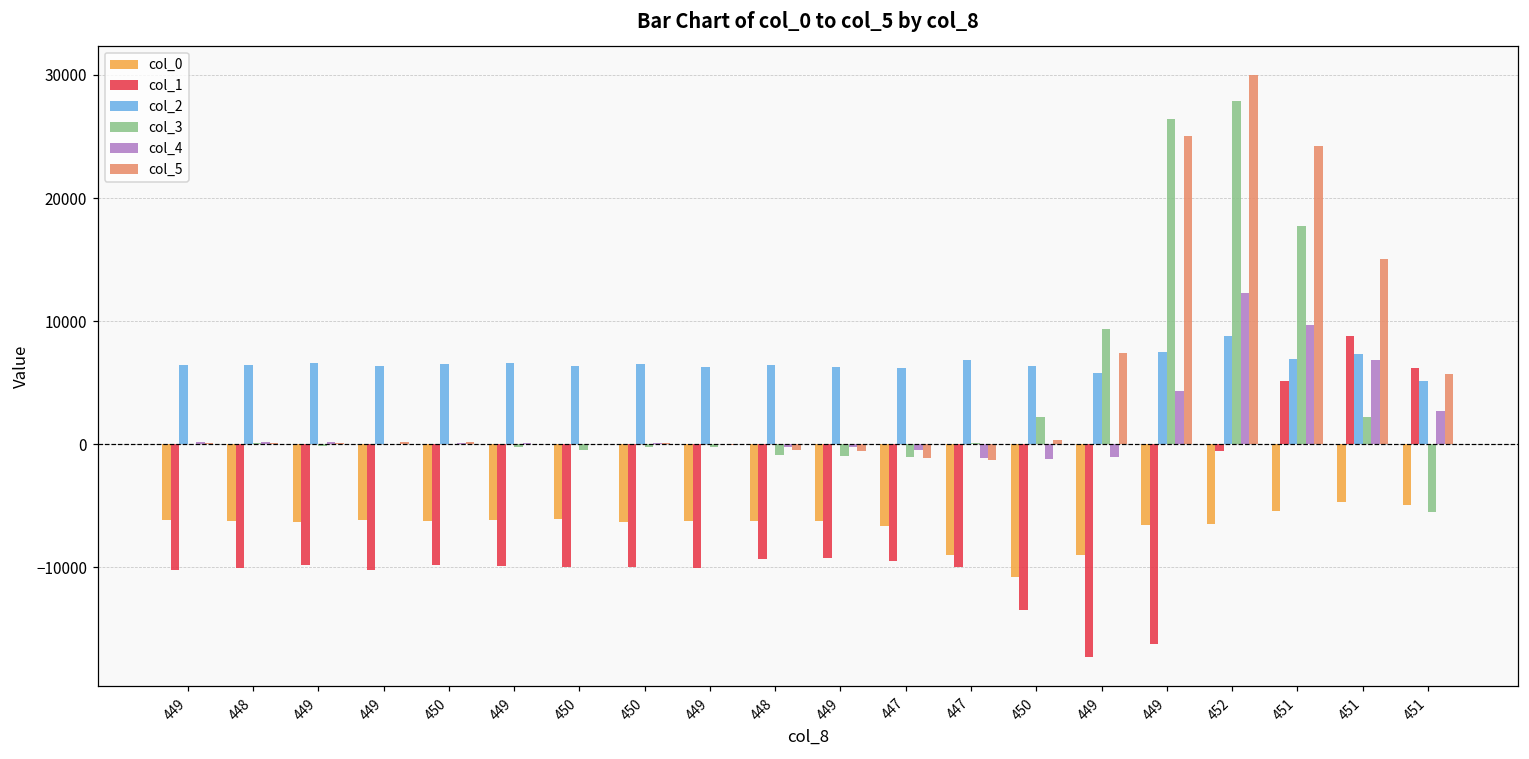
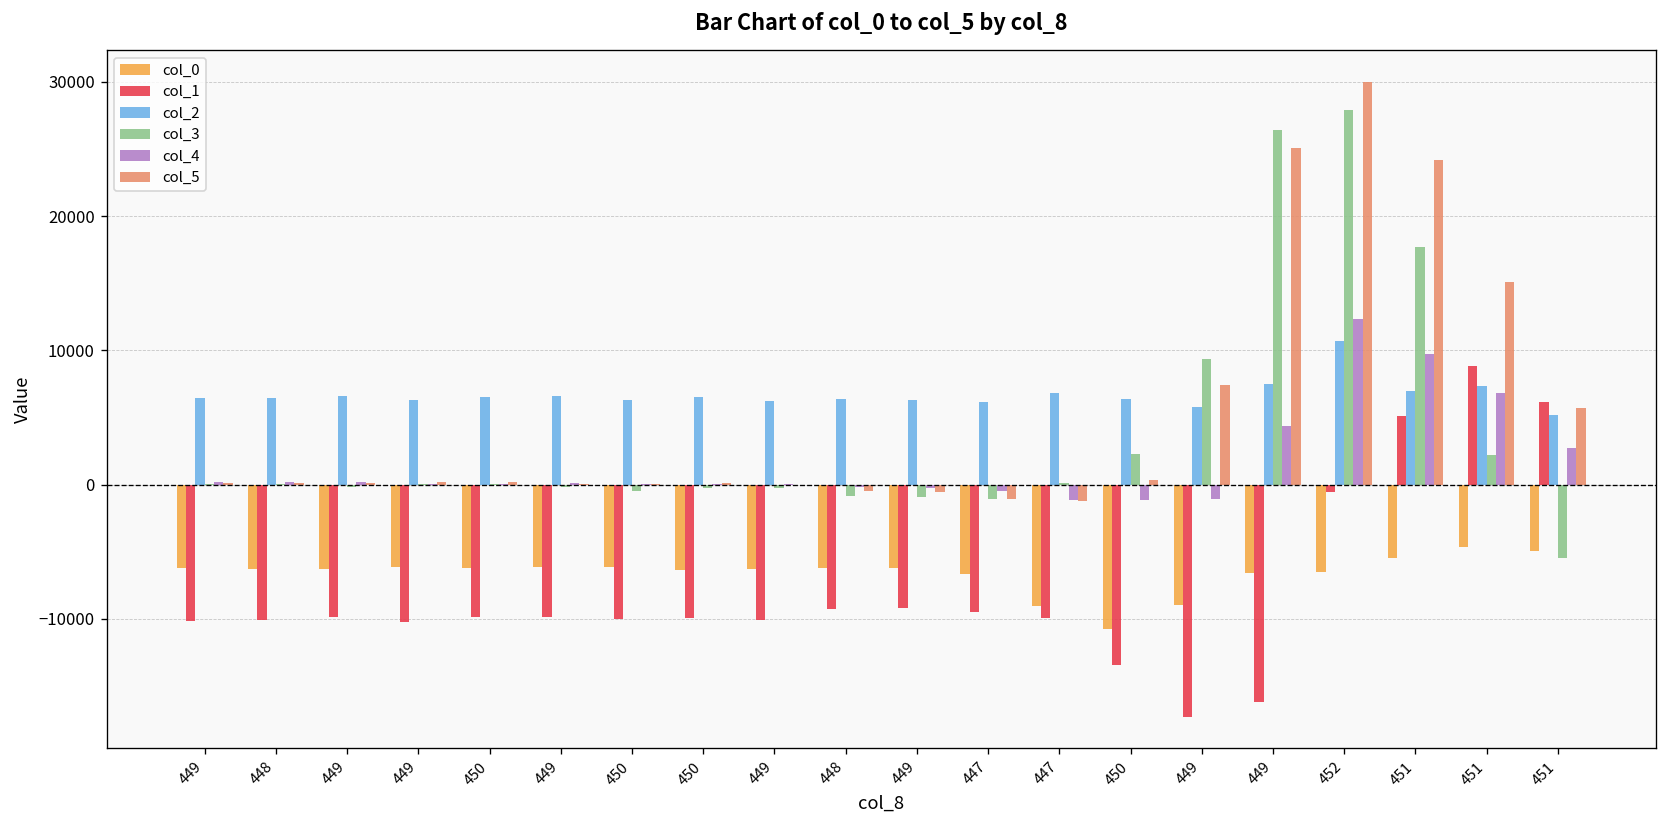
col_2, 452: 8800 -> 10700
